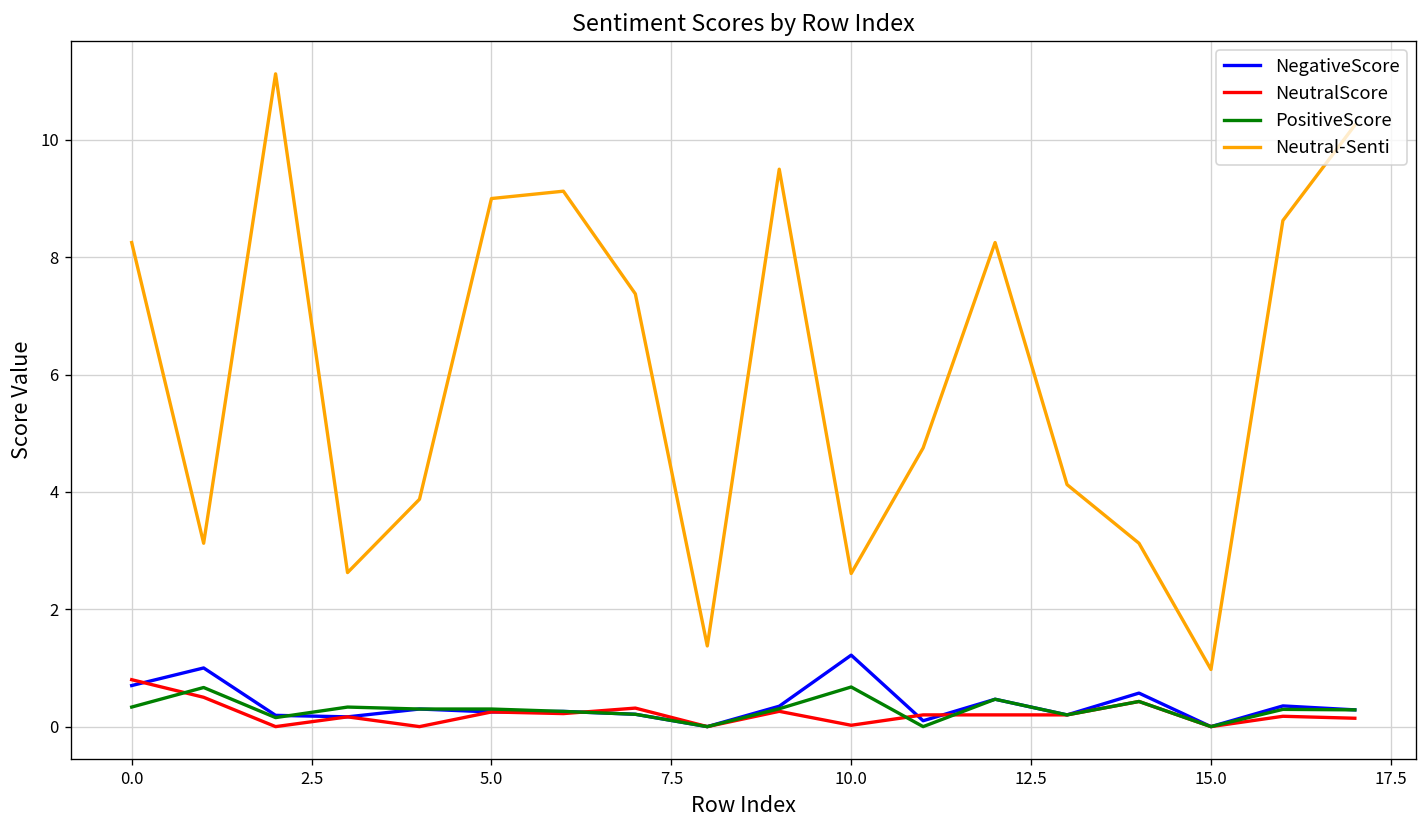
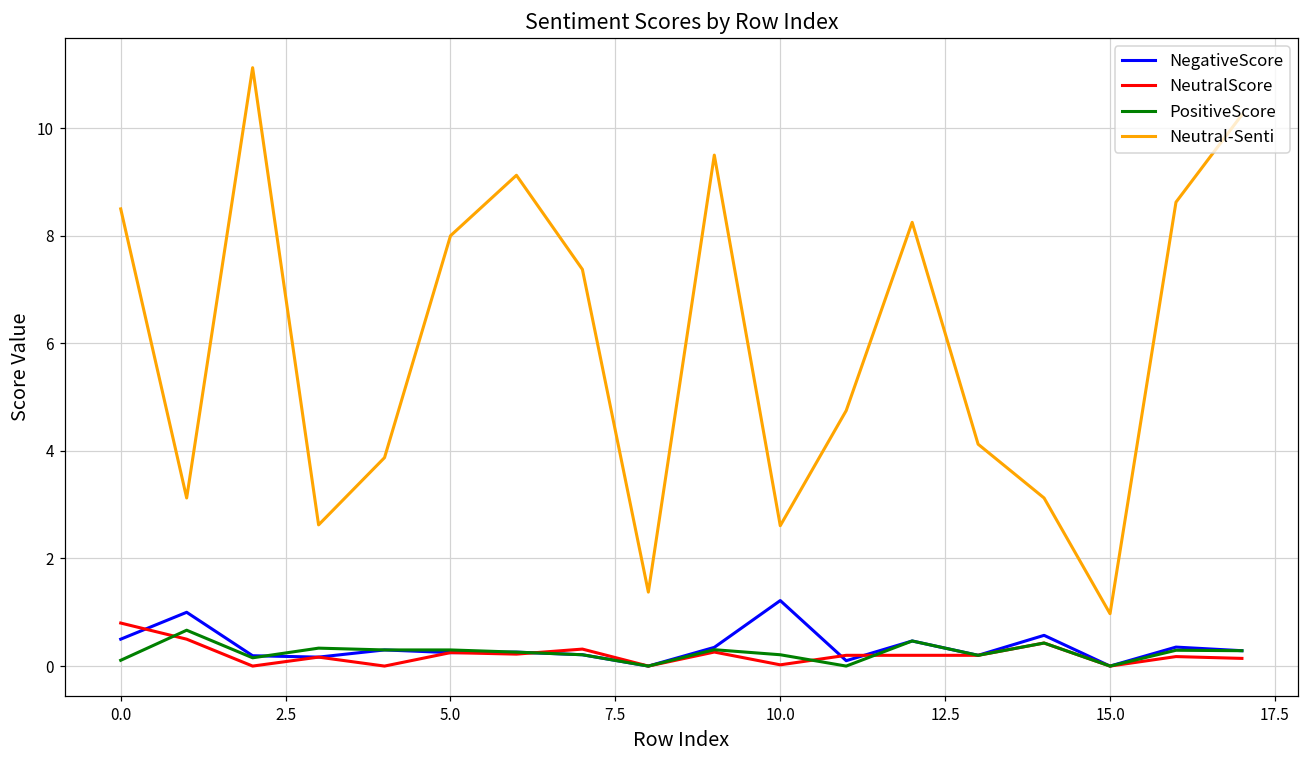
NegativeScore, 0.0: 0.7 -> 0.5
PositiveScore, 0.0: 0.3 -> 0.1
Neutral-Senti, 0.0: 8.3 -> 8.5
Neutral-Senti, 5.0: 9 -> 8
PositiveScore, 10.0: 0.7 -> 0.2
